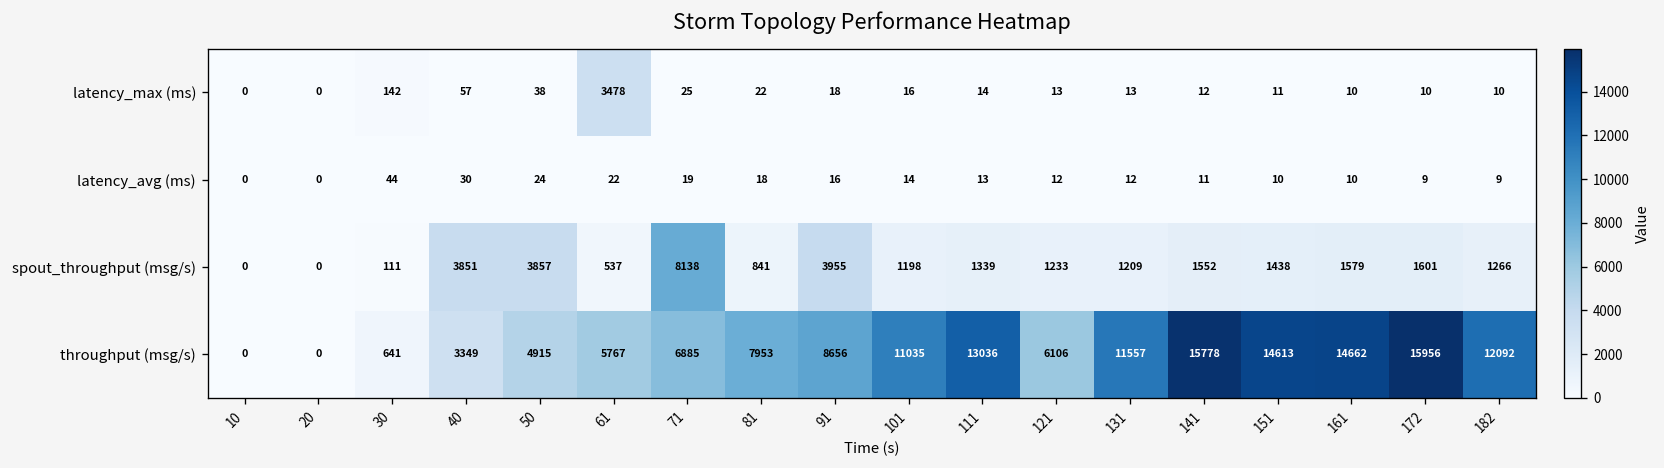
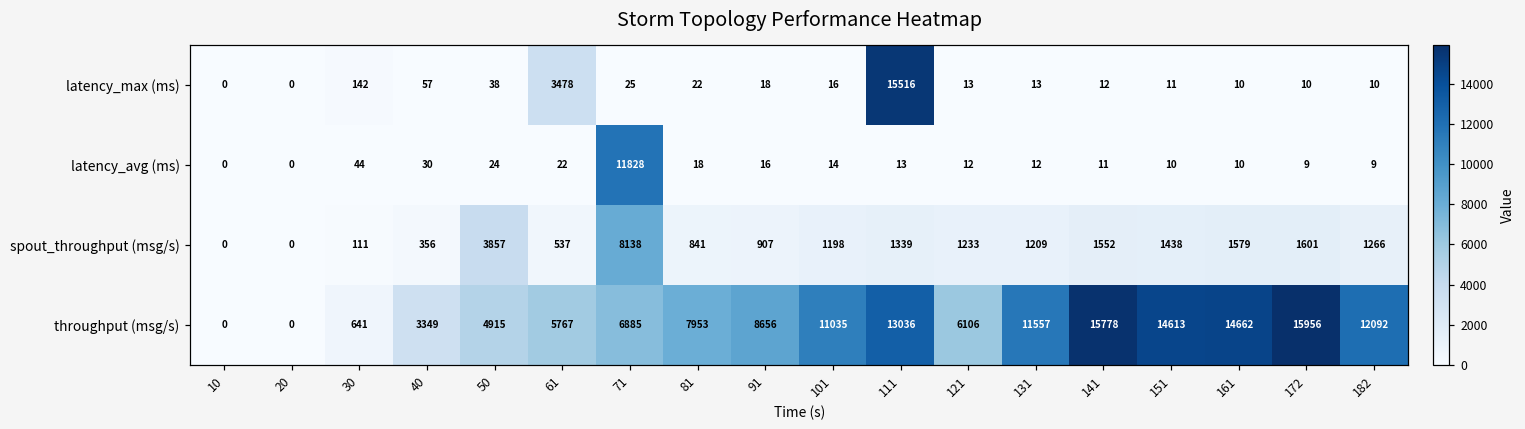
latency_max (ms), 111: 14 -> 15516
latency_avg (ms), 71: 19 -> 11828
spout_throughput (msg/s), 40: 3851 -> 356
spout_throughput (msg/s), 91: 3955 -> 907
